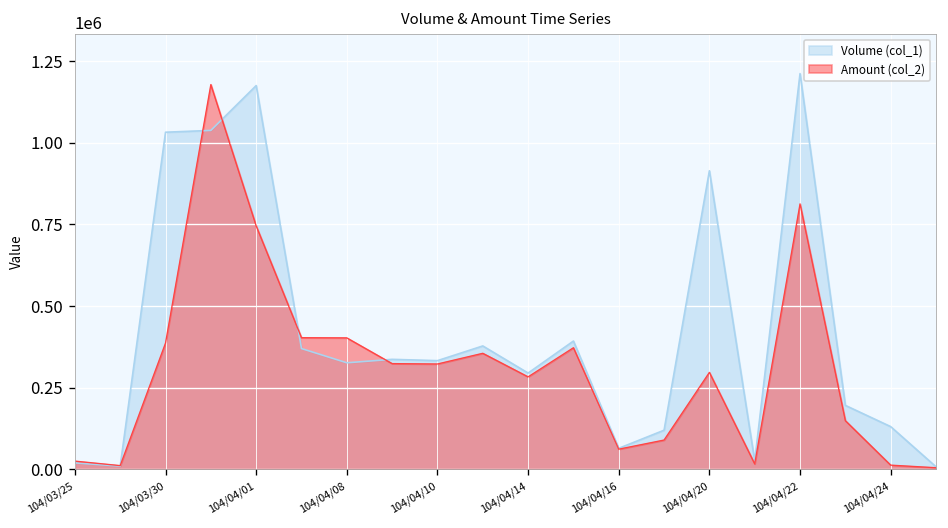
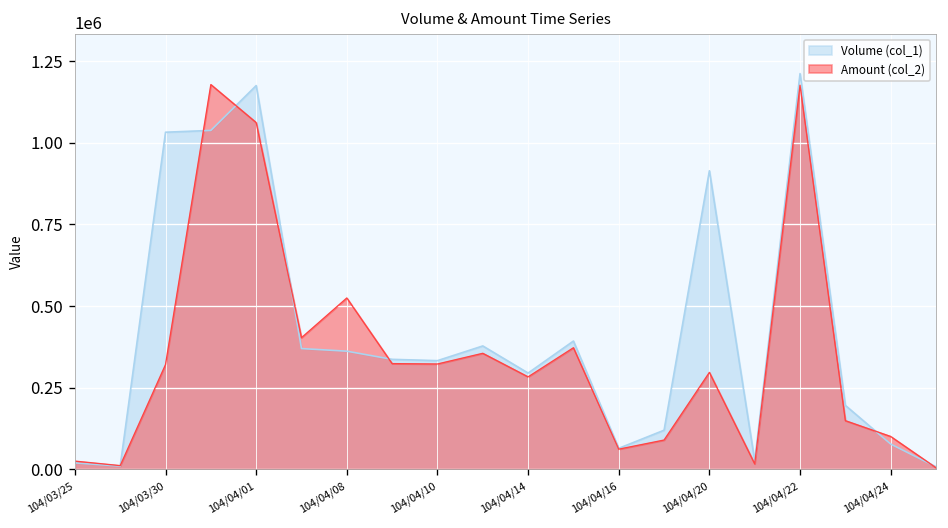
Amount (col_2), 104/03/30: 390000 -> 320000
Amount (col_2), 104/04/01: 750000 -> 1060000
Volume (col_1), 104/04/08: 330000 -> 360000
Amount (col_2), 104/04/08: 400000 -> 520000
Amount (col_2), 104/04/22: 810000 -> 1180000
Volume (col_1), 104/04/24: 130000 -> 80000
Amount (col_2), 104/04/24: 10000 -> 100000
